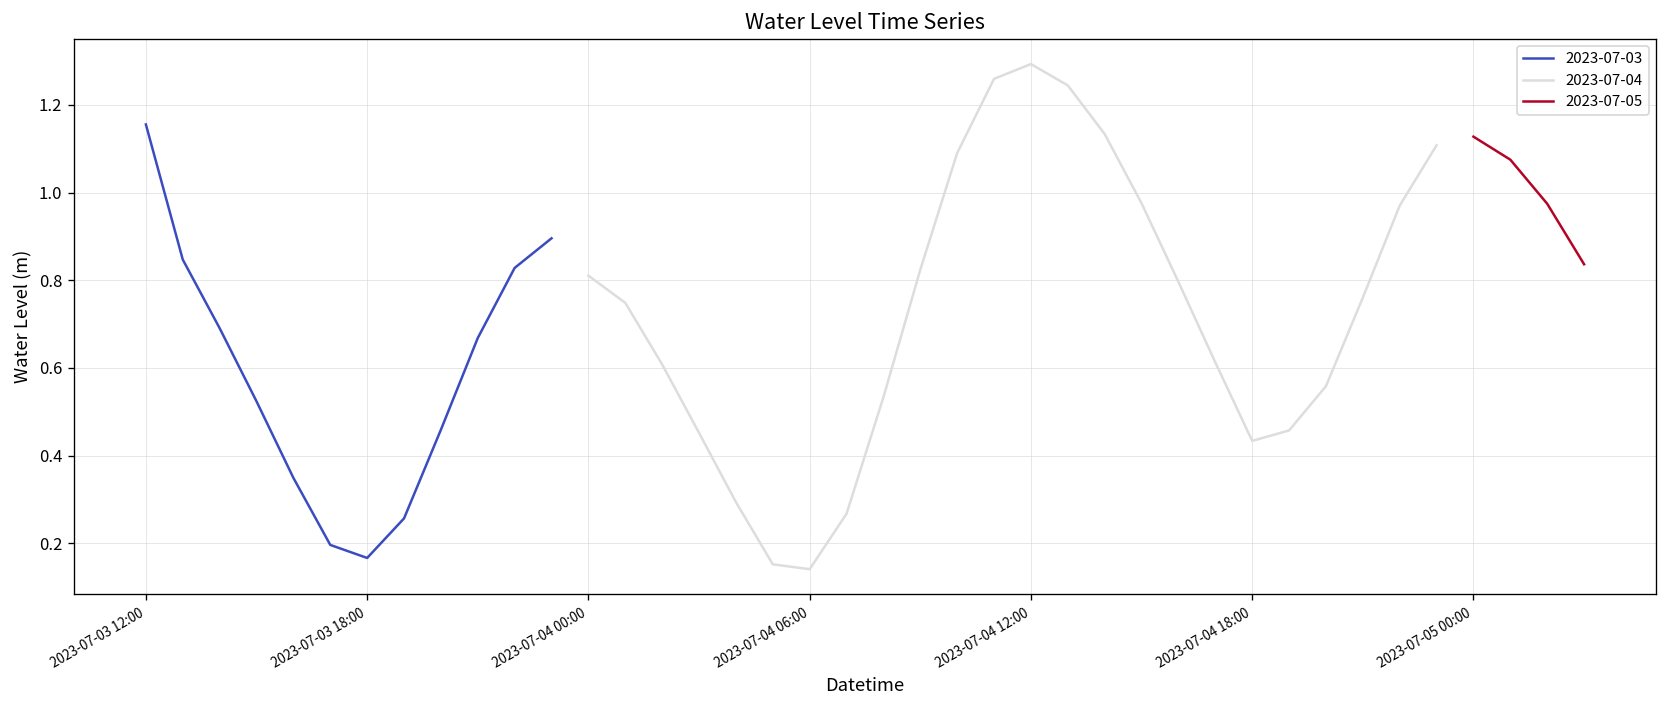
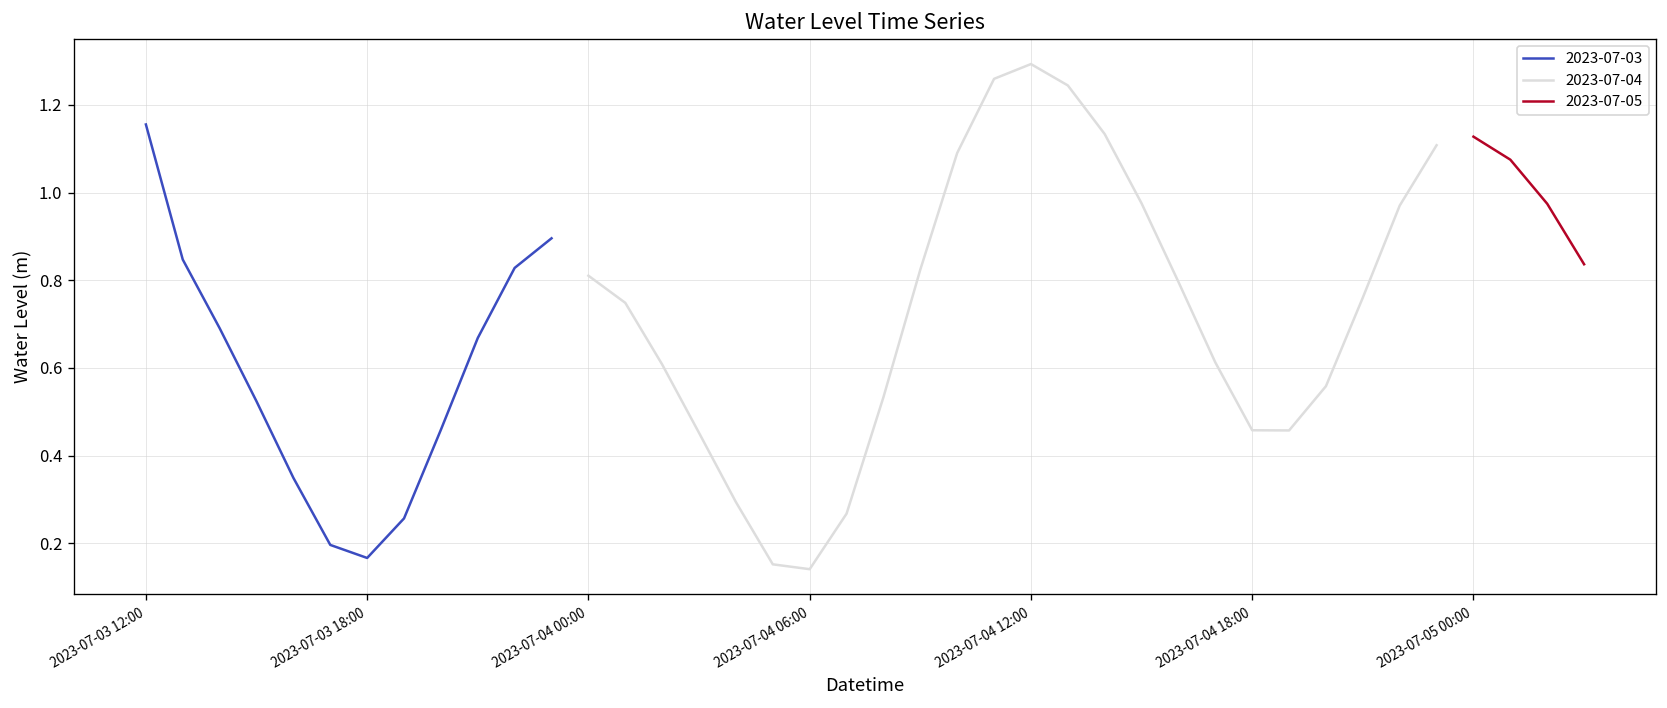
2023-07-04, 2023-07-04 18:00: 0.43 -> 0.46
